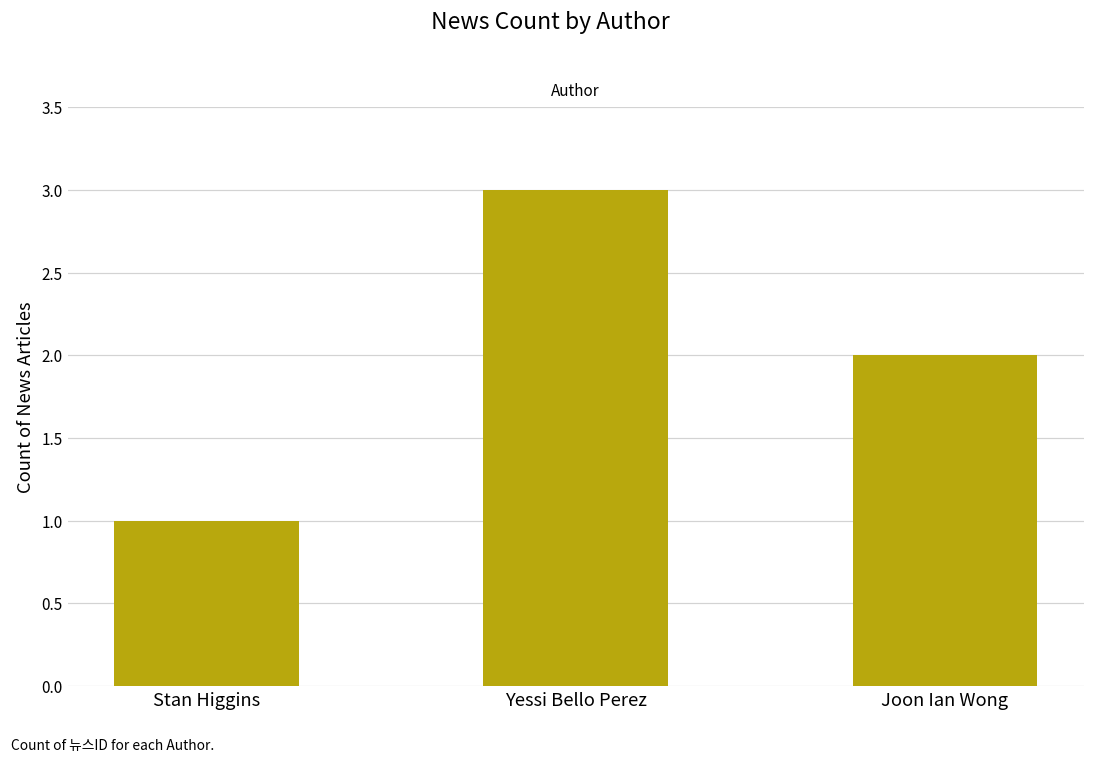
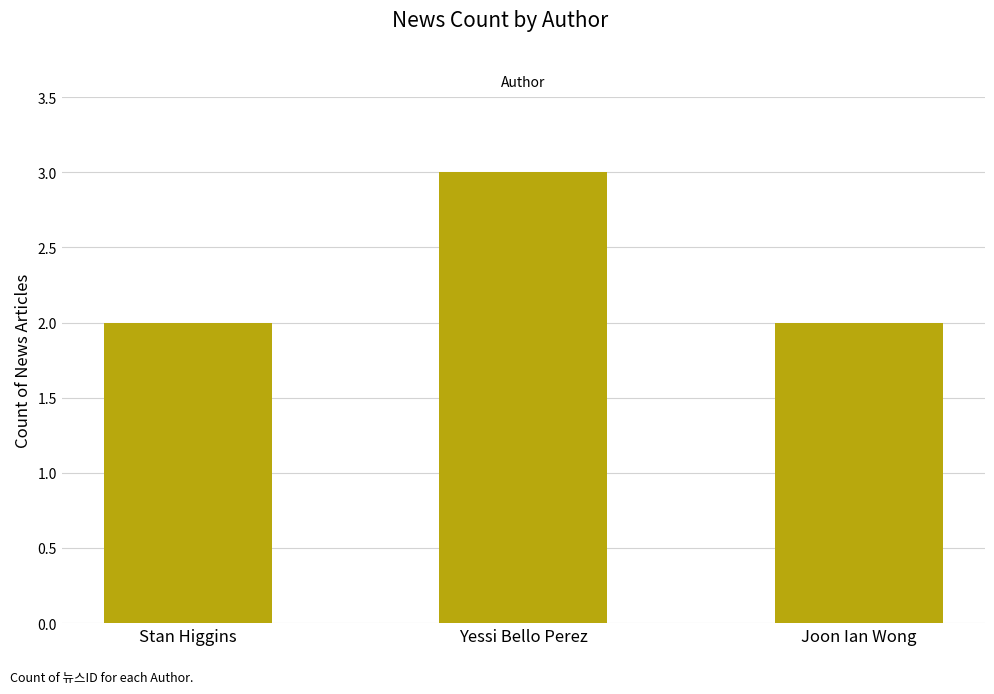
Stan Higgins: 1 -> 2
